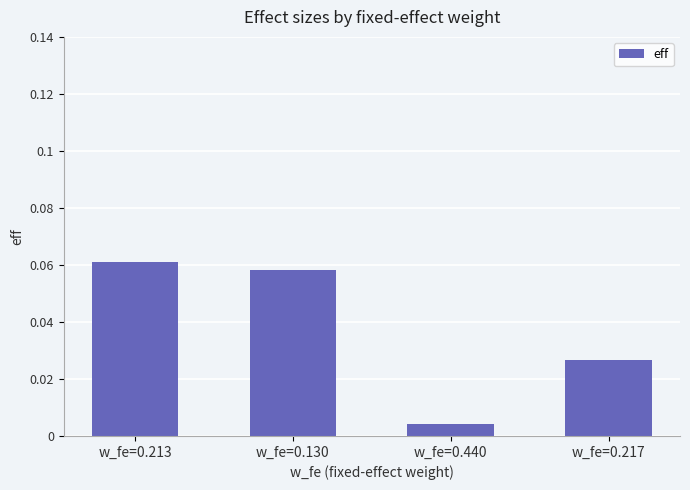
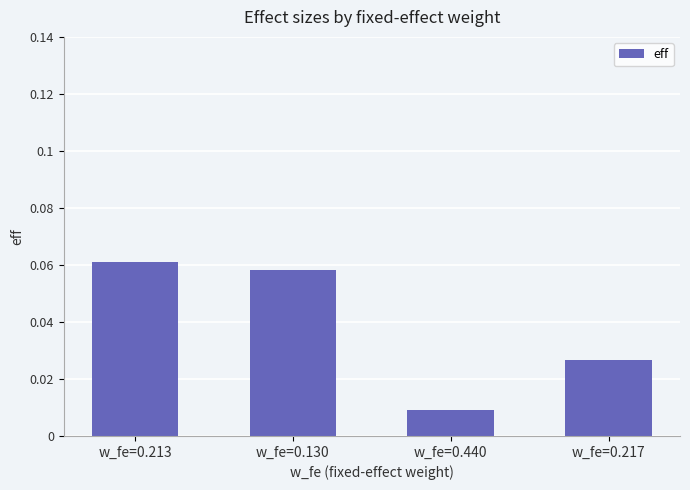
w_fe=0.440: 0.004 -> 0.009
